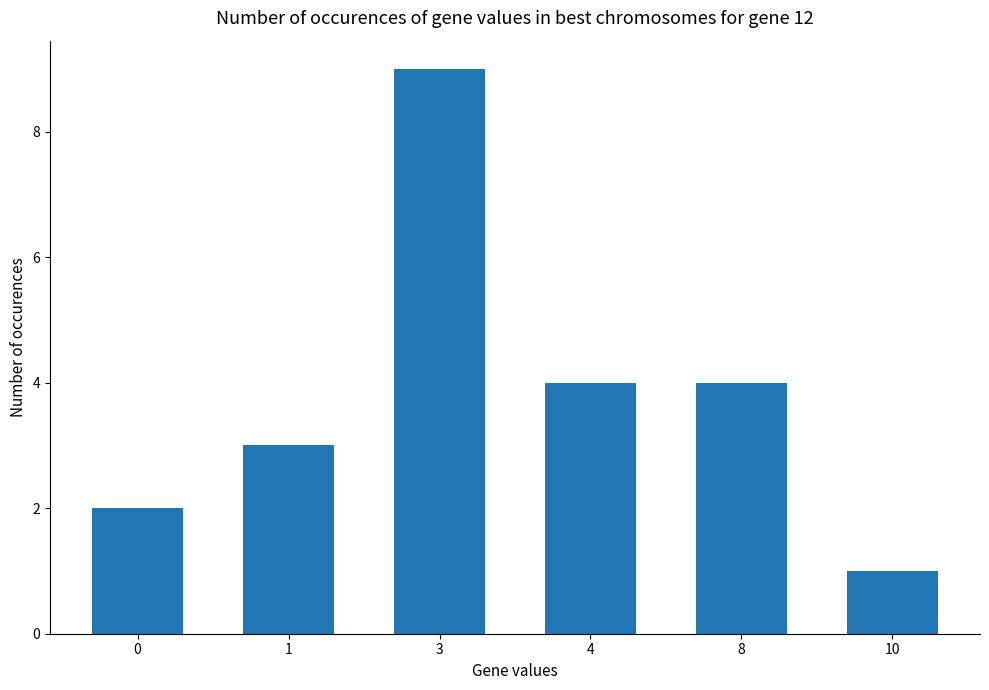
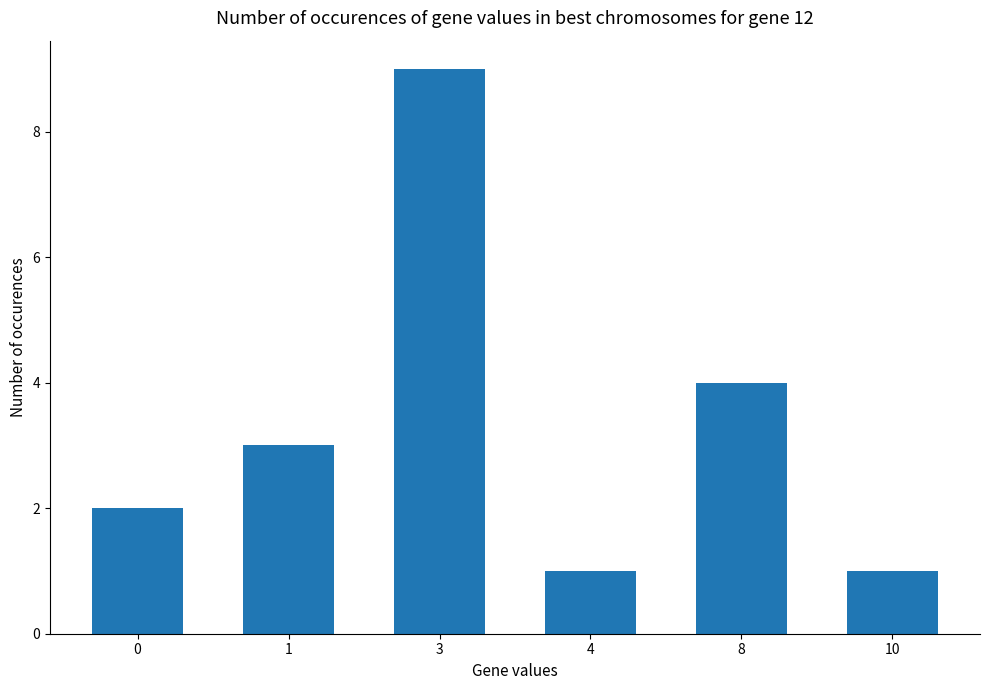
4: 4 -> 1
